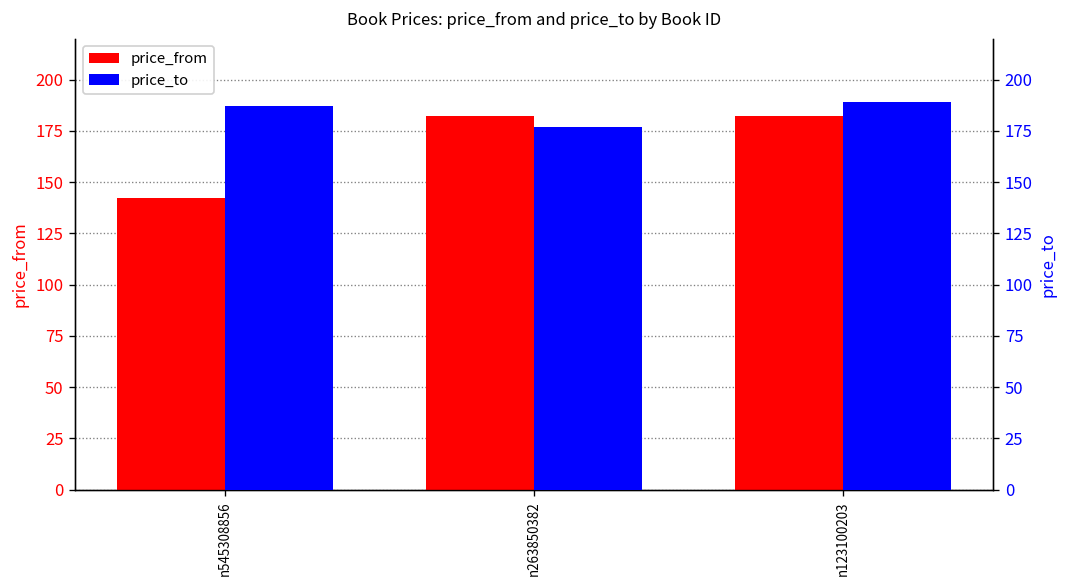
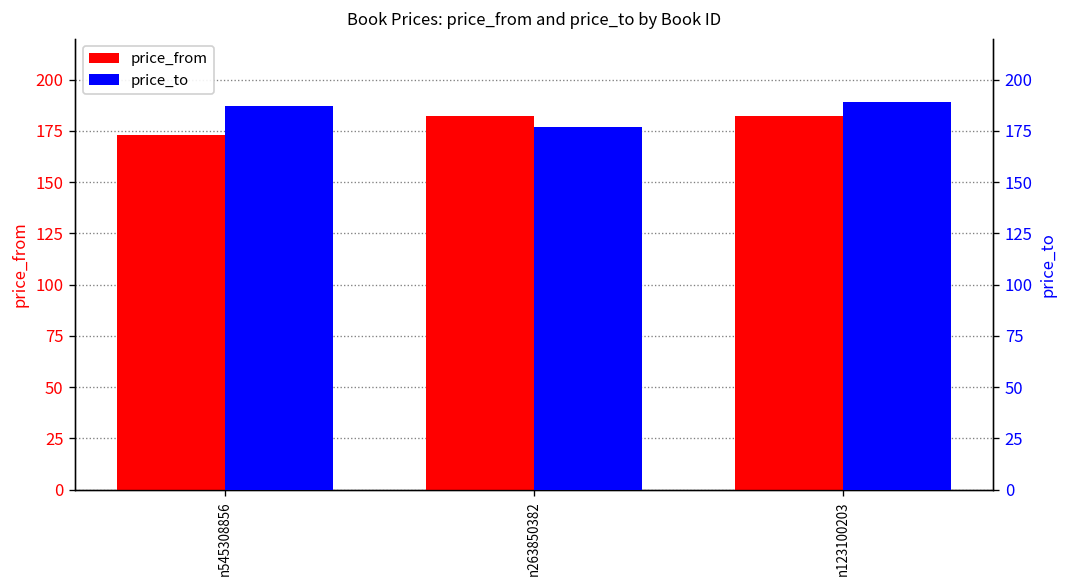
price_from, n545308856: 142 -> 173
